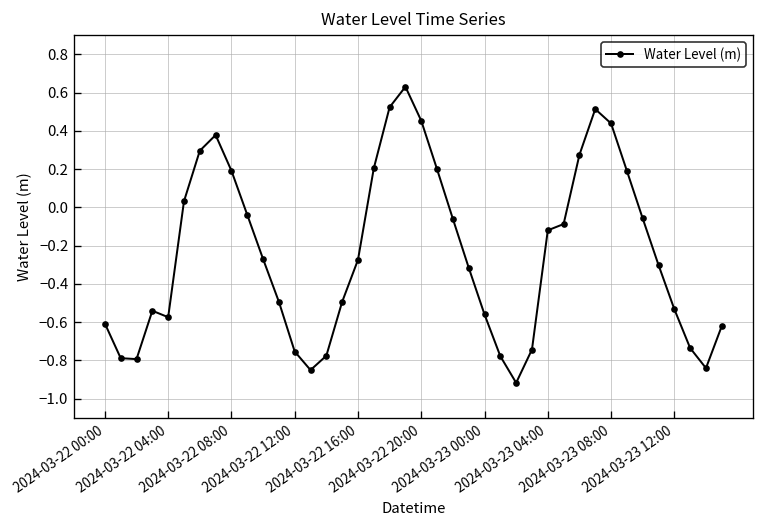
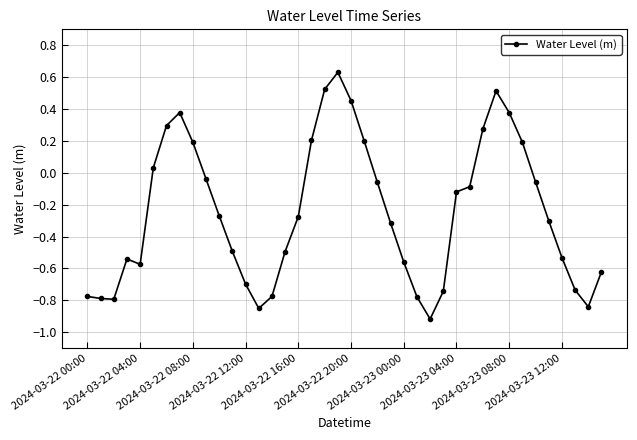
2024-03-22 00:00: -0.61 -> -0.78
2024-03-22 12:00: -0.75 -> -0.70
2024-03-23 08:00: 0.44 -> 0.38
